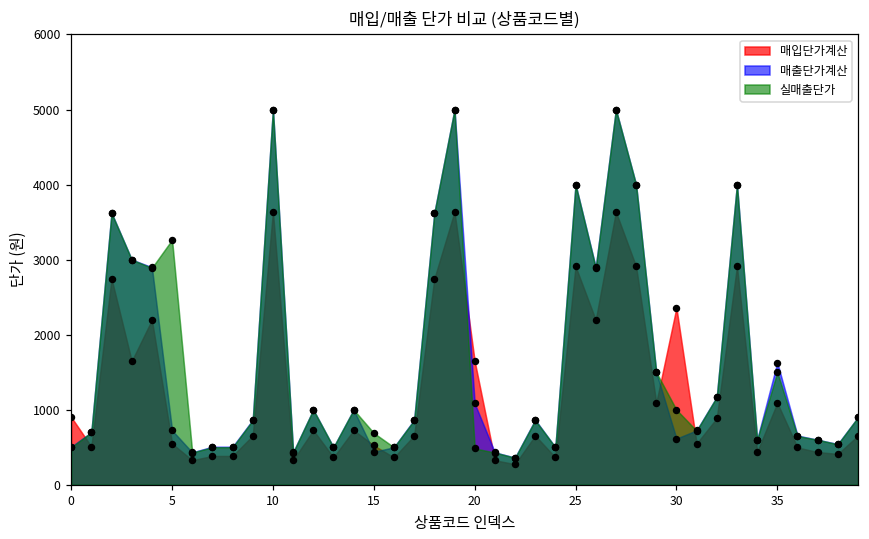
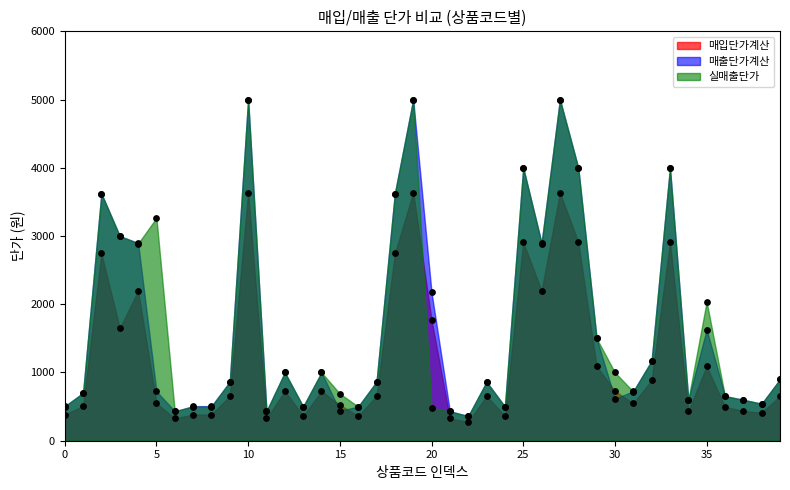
매입단가계산, 0: 900 -> 400
매입단가계산, 20: 1600 -> 1800
매출단가계산, 20: 1100 -> 2200
매입단가계산, 30: 2400 -> 700
실매출단가, 35: 1500 -> 2000
